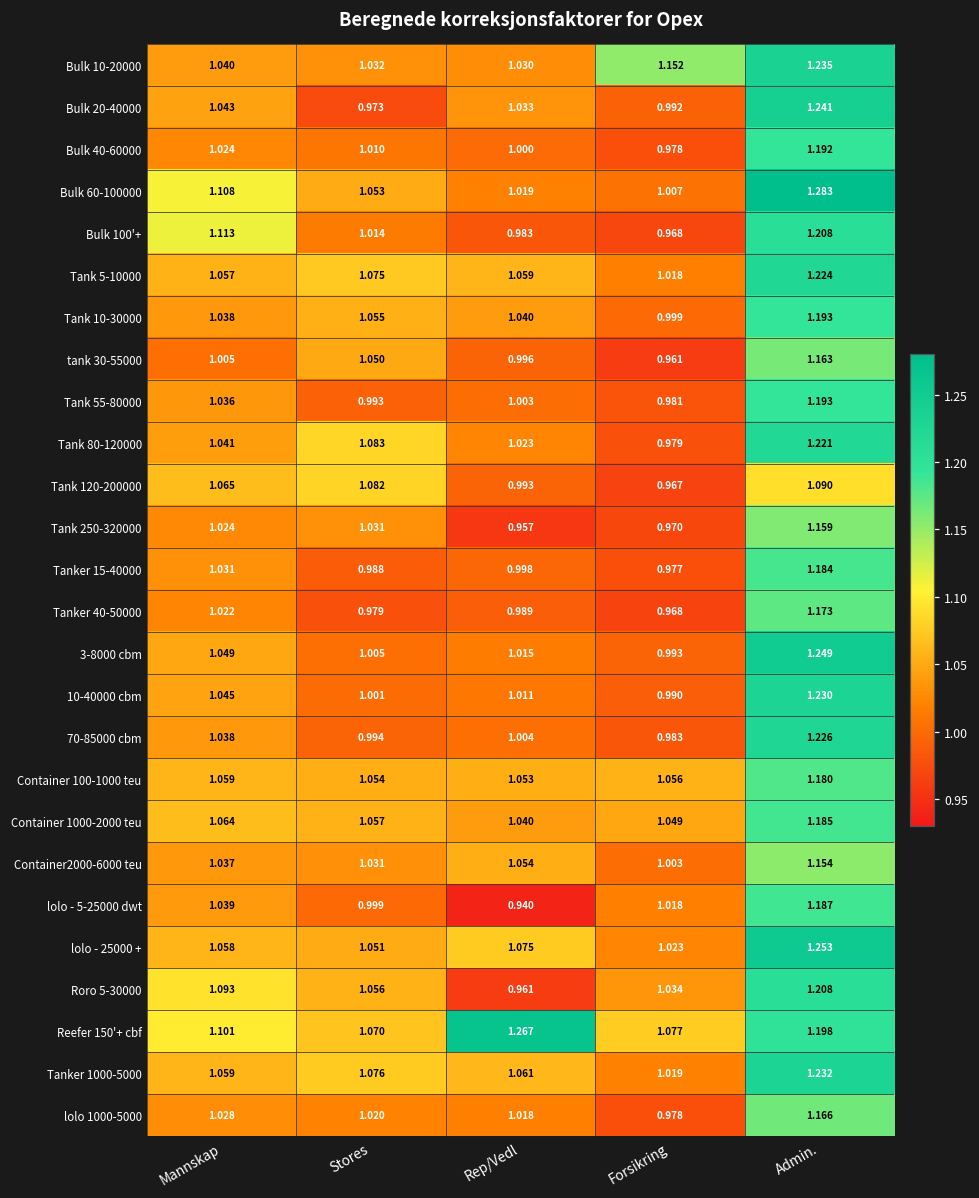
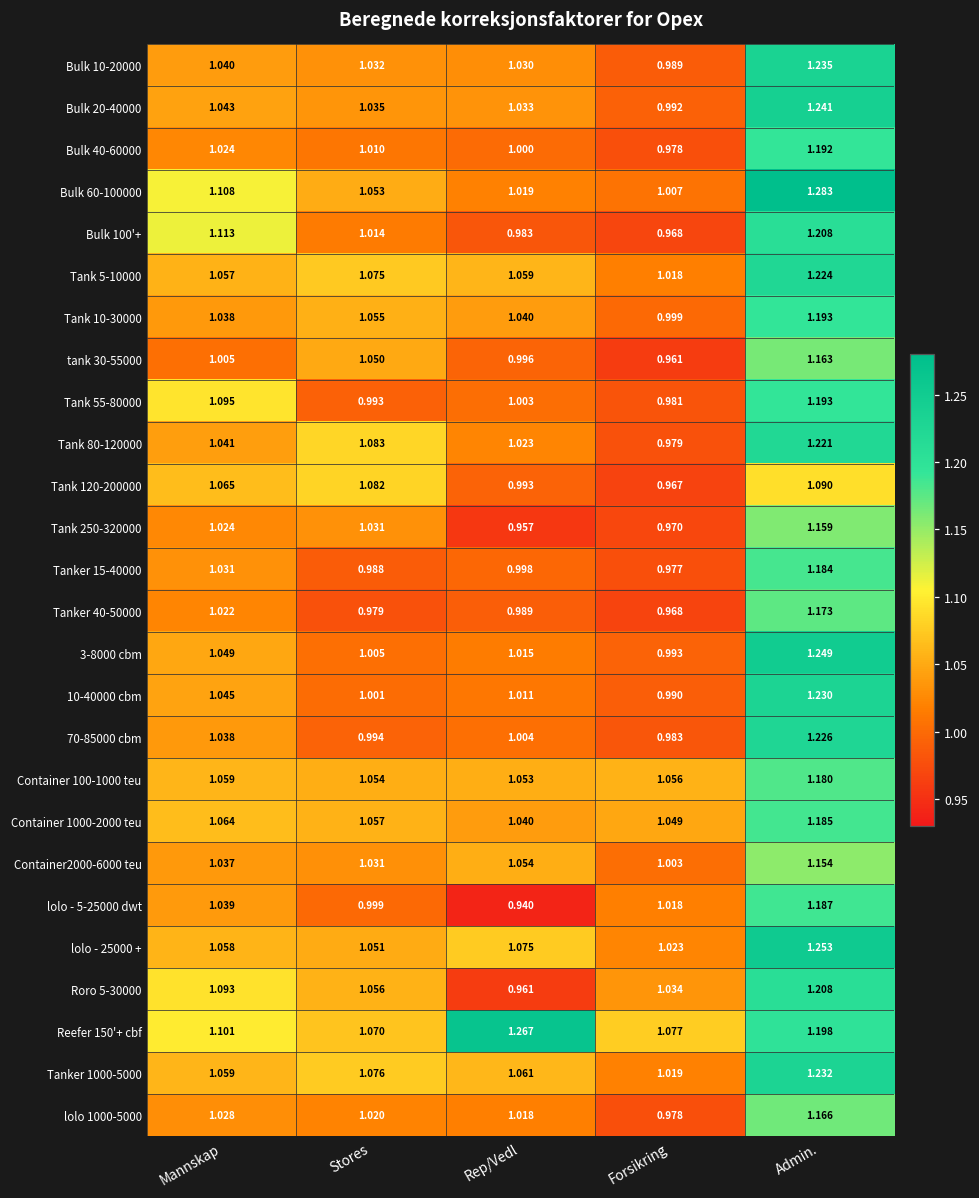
Bulk 10-20000, Forsikring: 1.152 -> 0.989
Bulk 20-40000, Stores: 0.973 -> 1.035
Tank 55-80000, Mannskap: 1.036 -> 1.095
